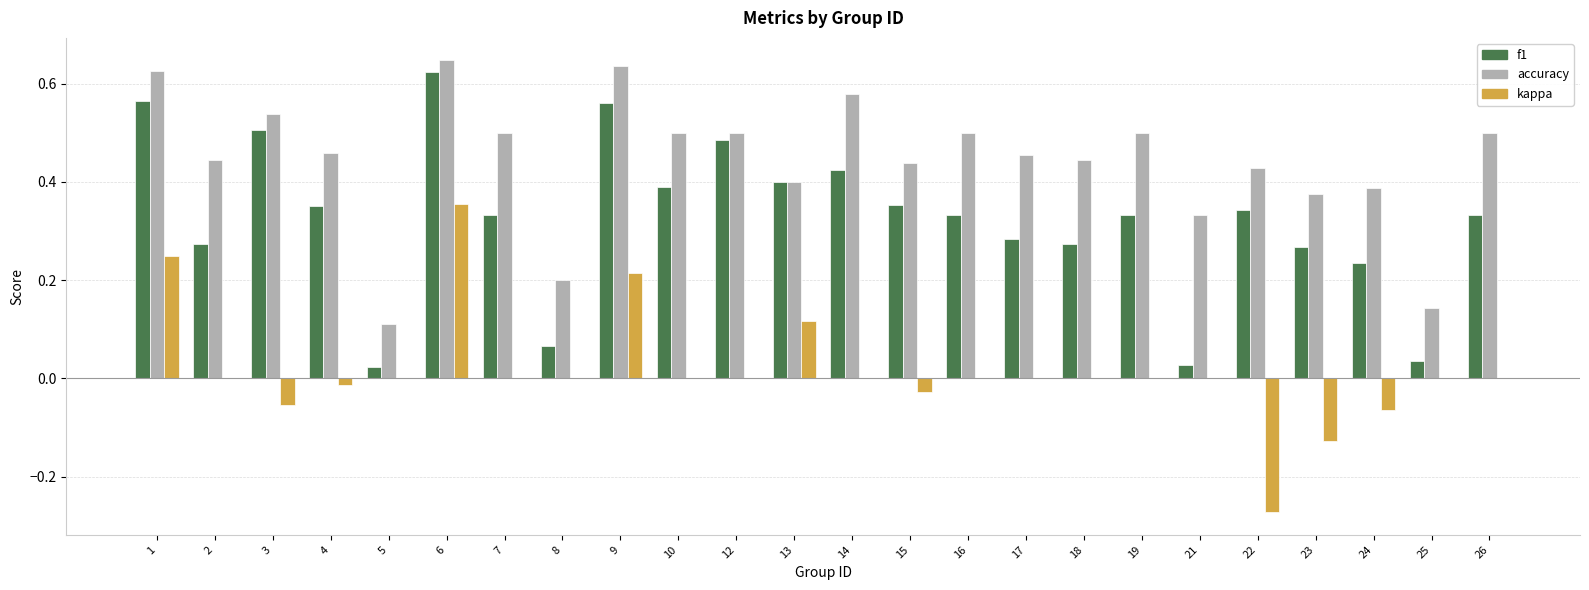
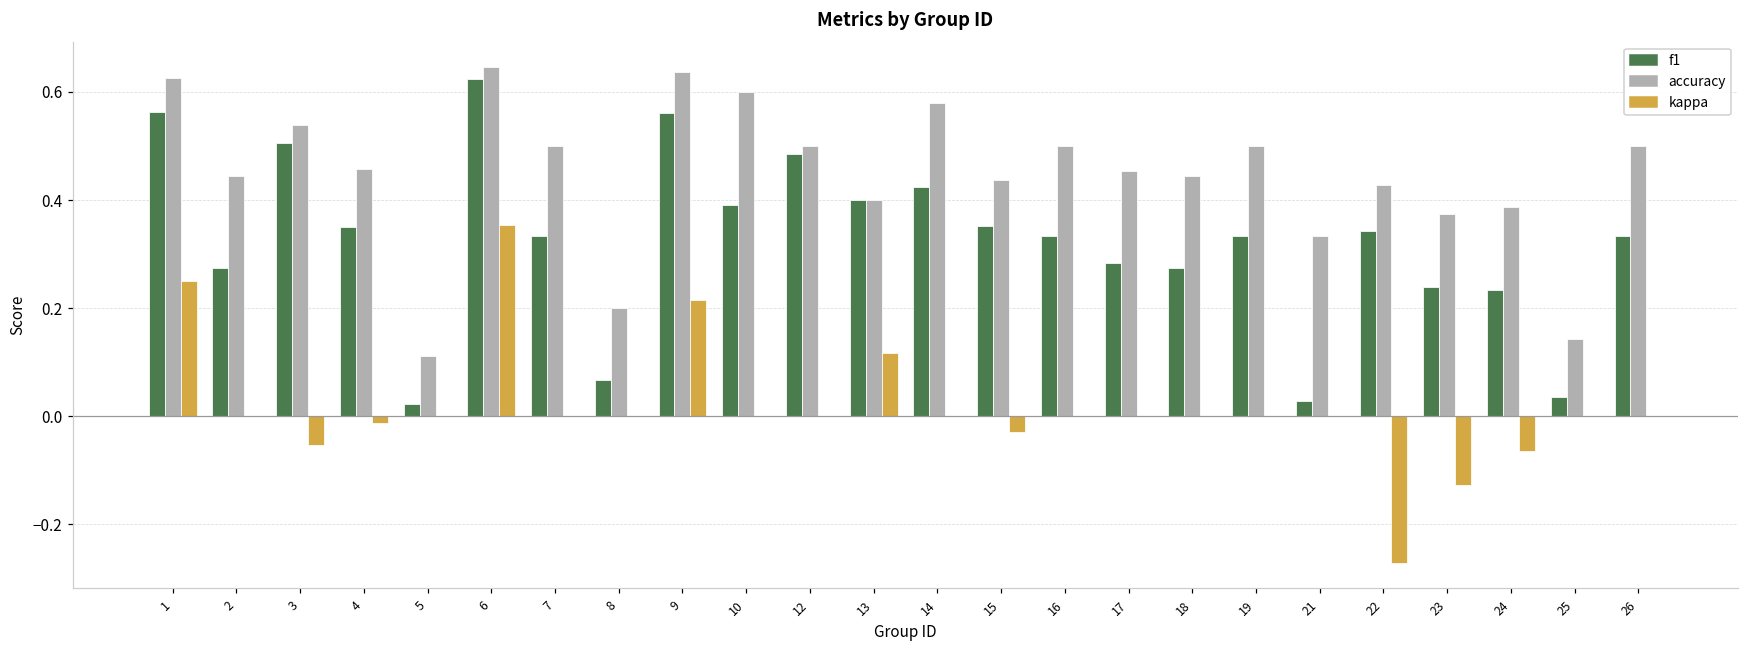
accuracy, 10: 0.5 -> 0.6
f1, 23: 0.27 -> 0.24
